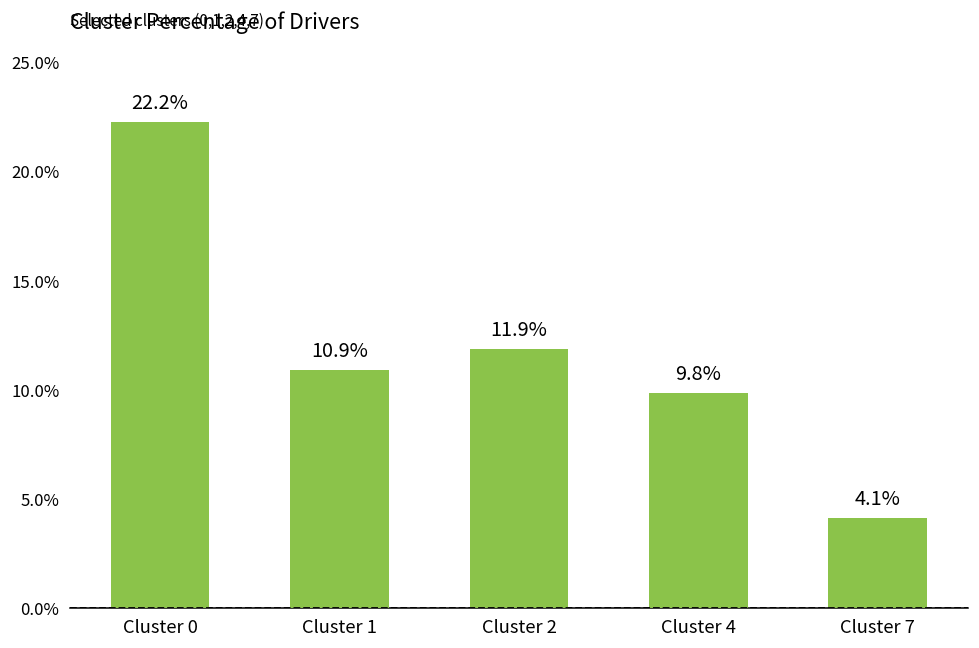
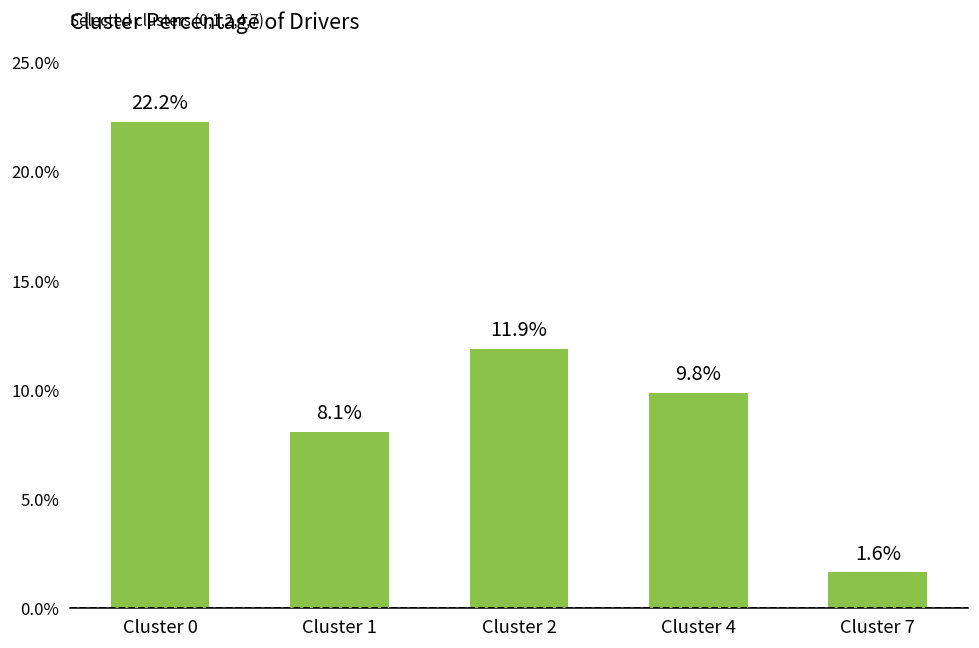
Cluster 1: 10.9% -> 8.1%
Cluster 7: 4.1% -> 1.6%
